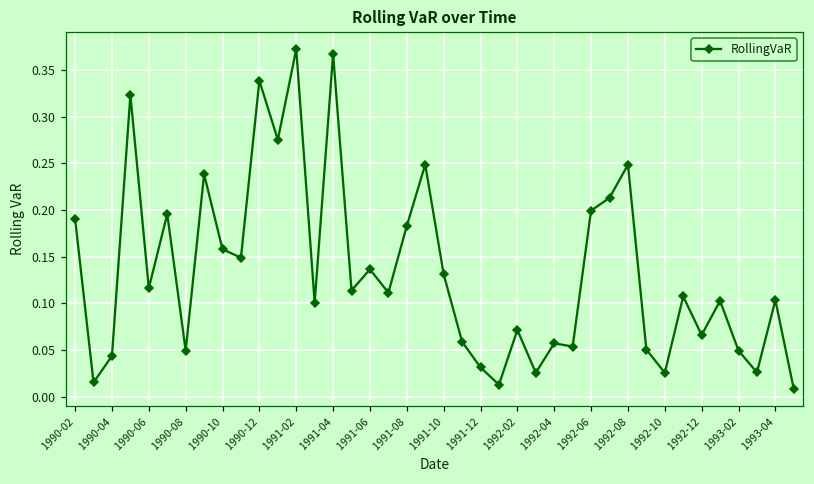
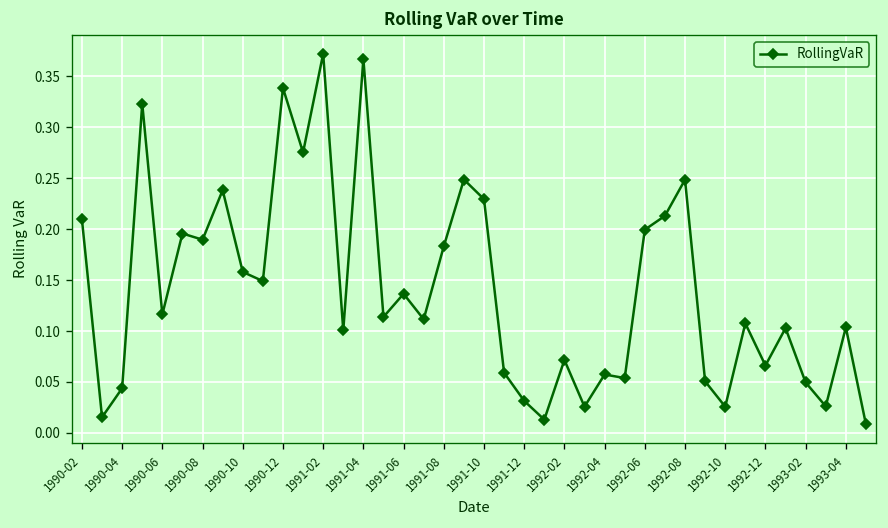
1990-02: 0.19 -> 0.21
1990-08: 0.05 -> 0.19
1991-10: 0.13 -> 0.23
